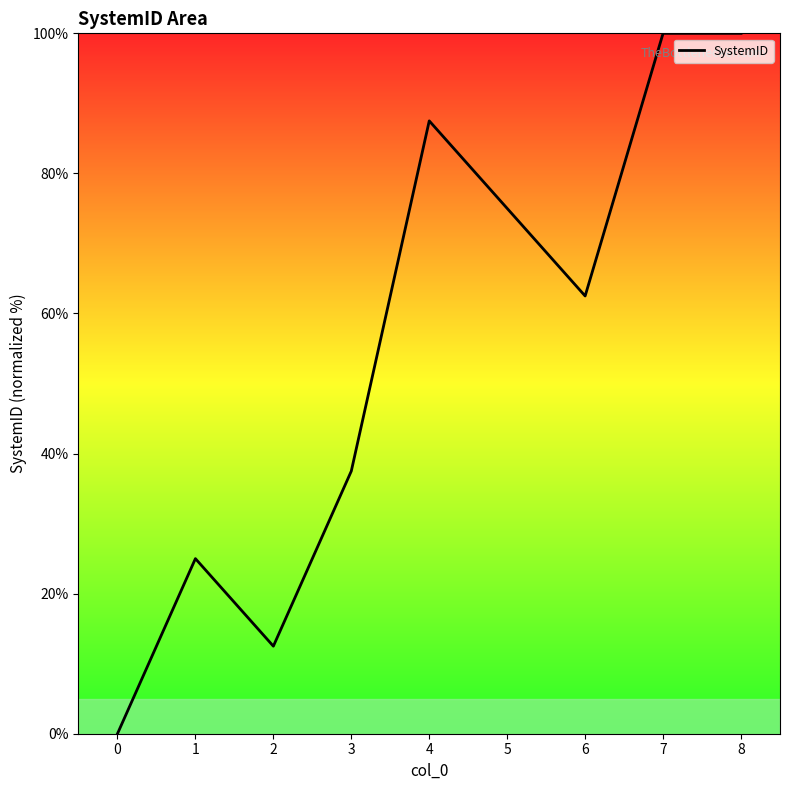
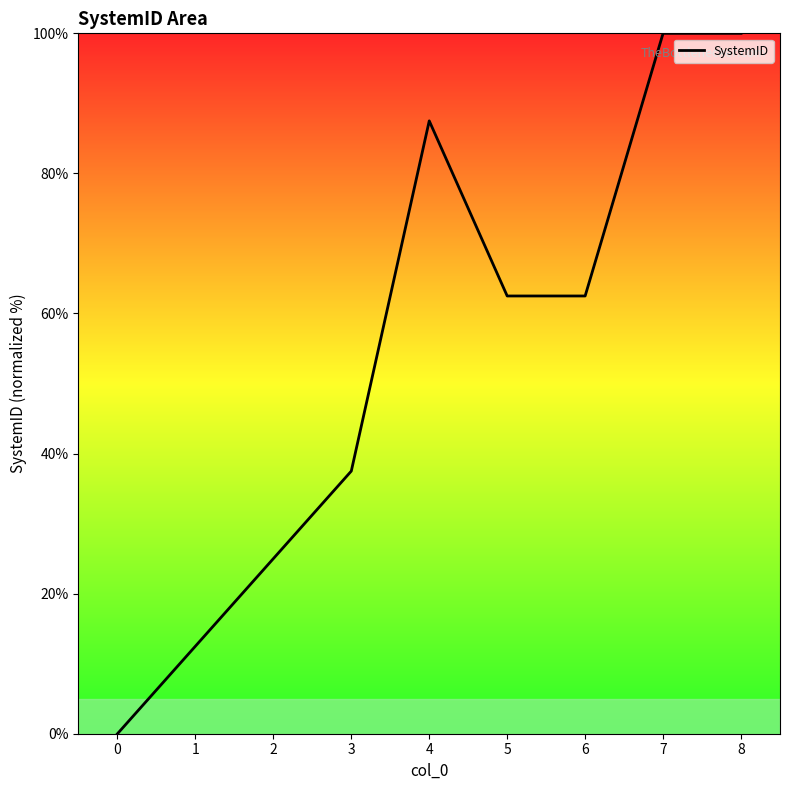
1: 25% -> 13%
2: 13% -> 25%
5: 75% -> 63%
